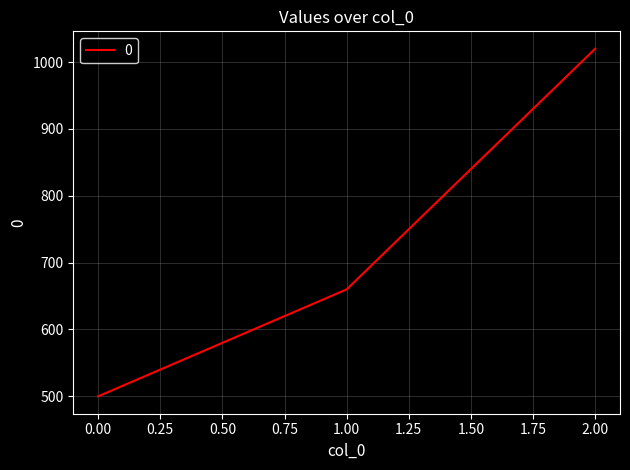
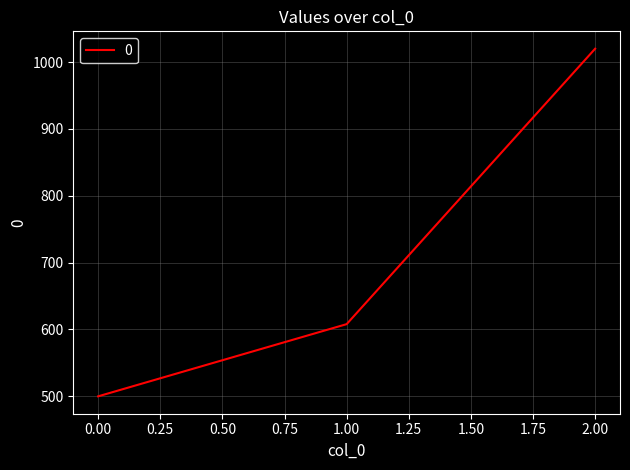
1.00: 660 -> 610
